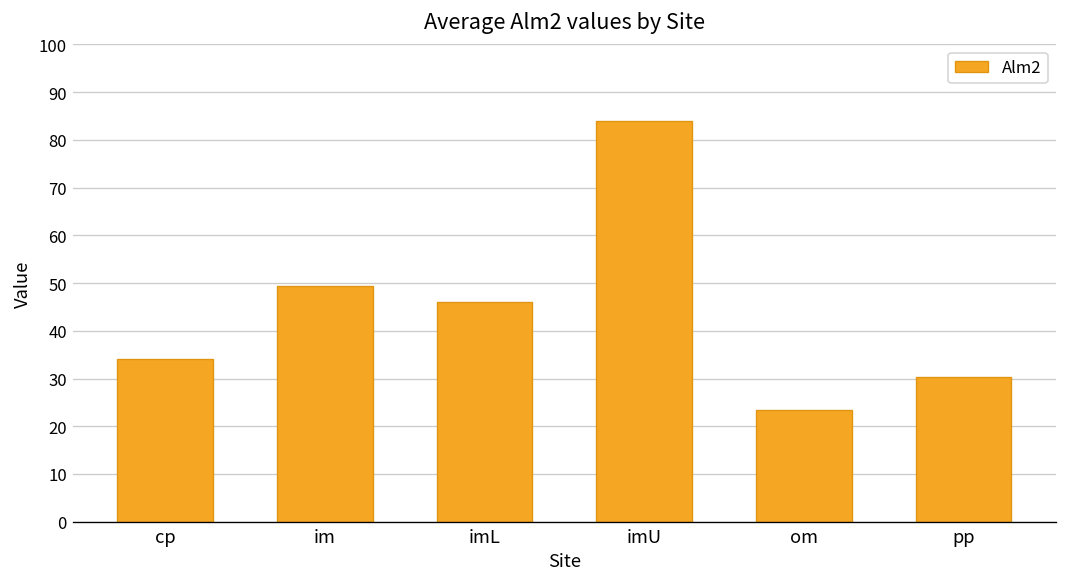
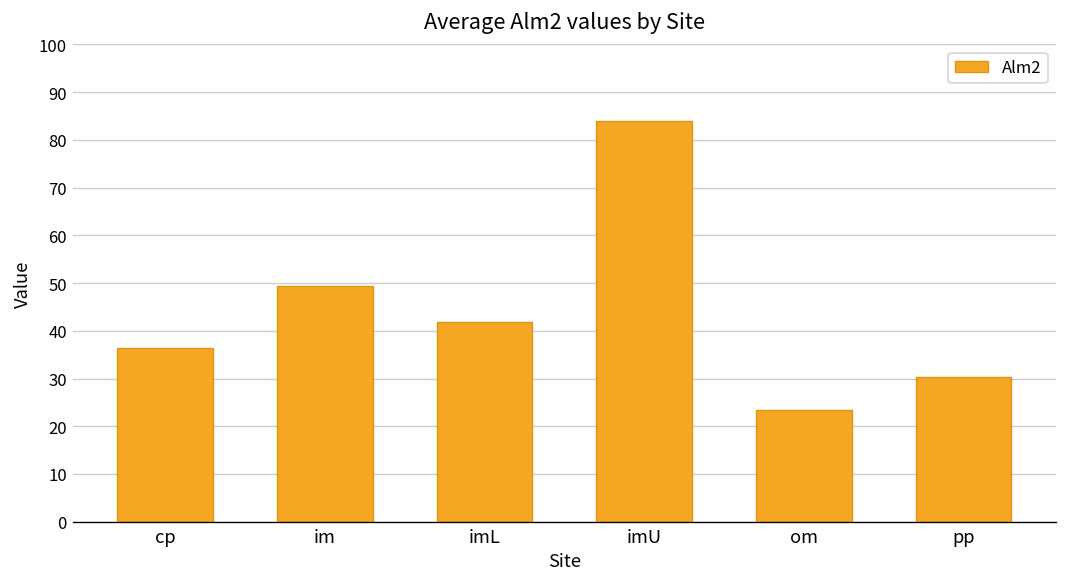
cp: 34 -> 37
imL: 46 -> 42
